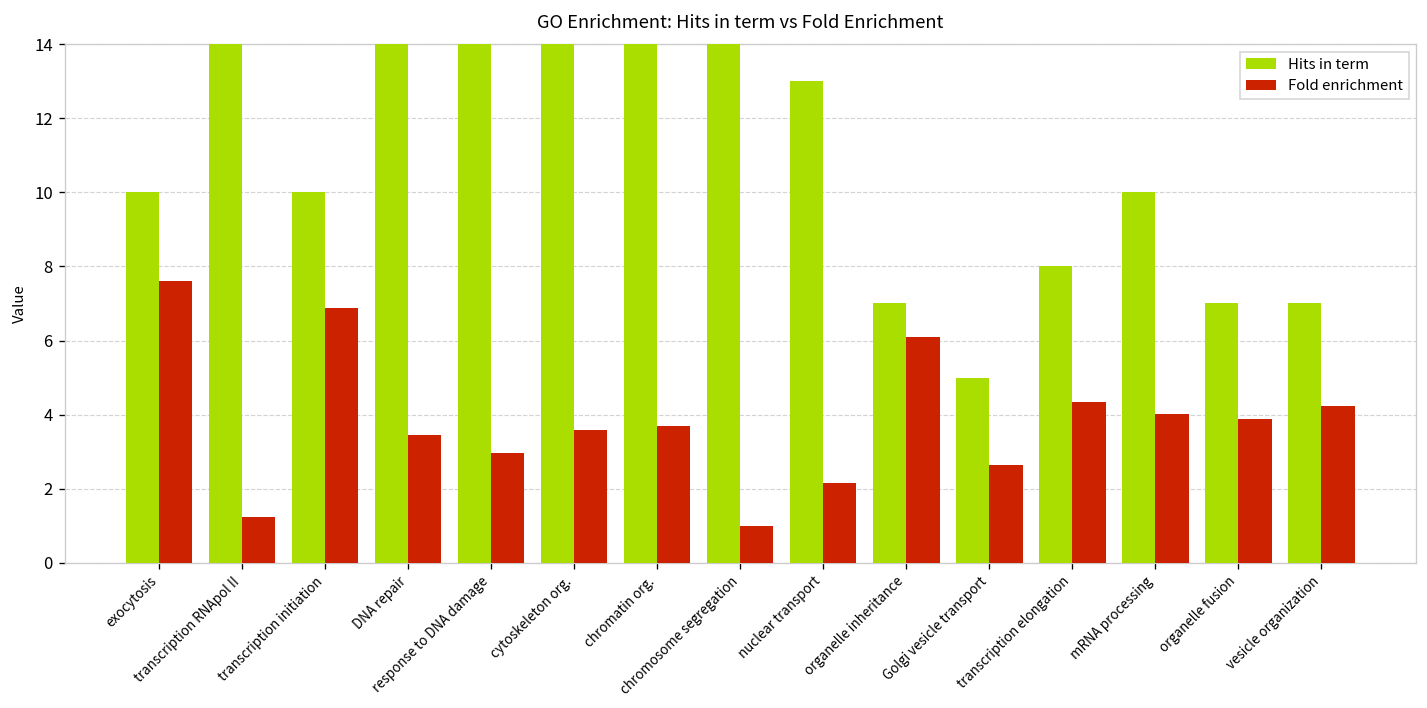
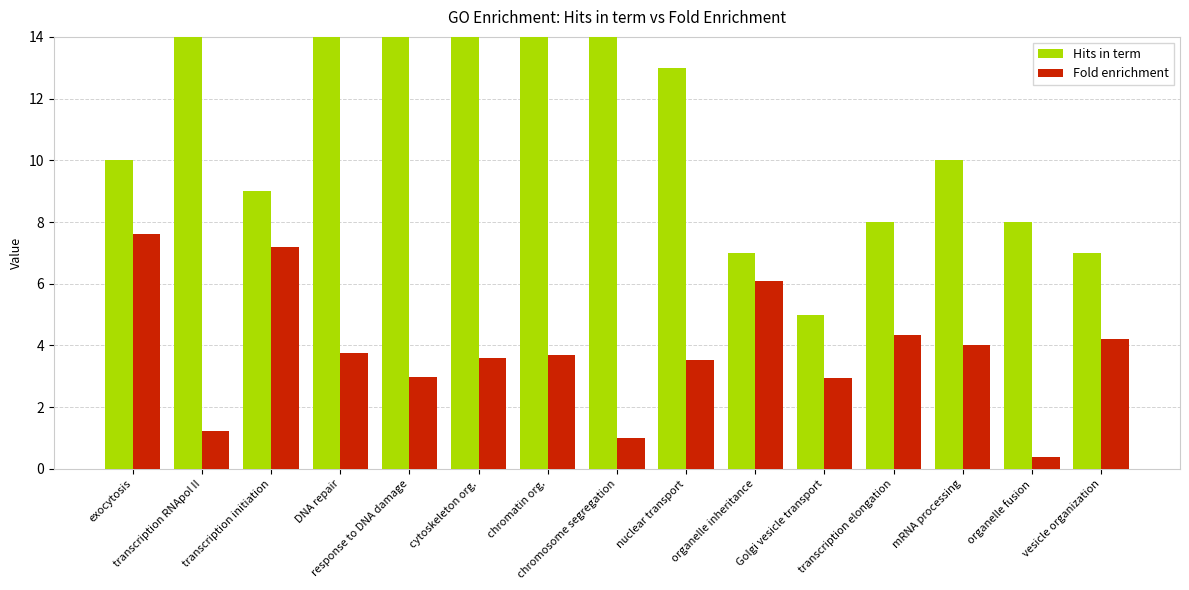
Hits in term, transcription initiation: 10 -> 9
Fold enrichment, transcription initiation: 6.9 -> 7.2
Fold enrichment, DNA repair: 3.5 -> 3.8
Fold enrichment, nuclear transport: 2.1 -> 3.5
Fold enrichment, Golgi vesicle transport: 2.6 -> 3.0
Hits in term, organelle fusion: 7 -> 8
Fold enrichment, organelle fusion: 3.9 -> 0.4
